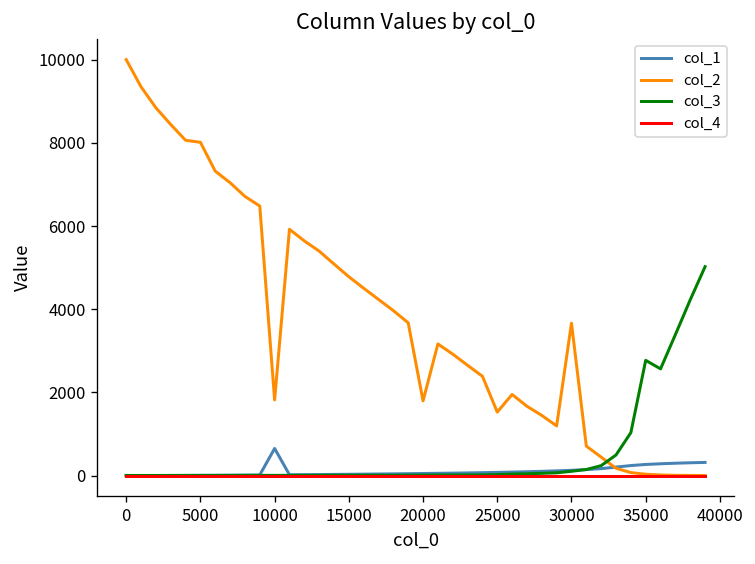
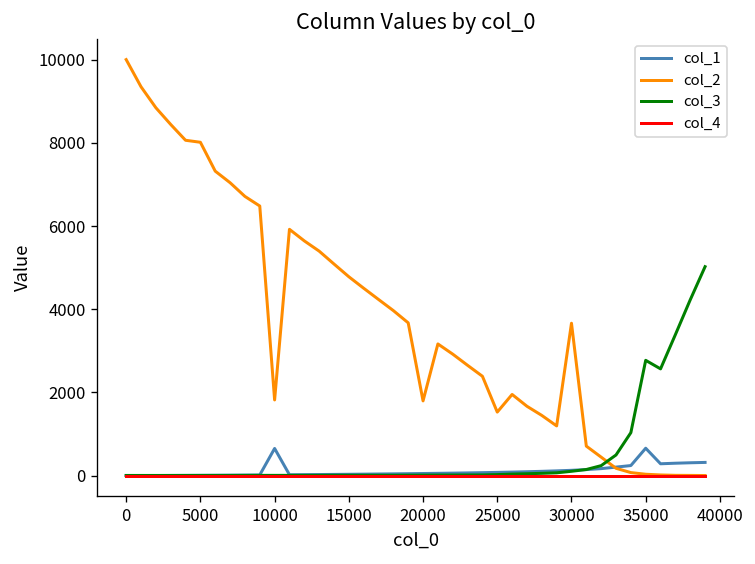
col_1, 35000: 300 -> 700
